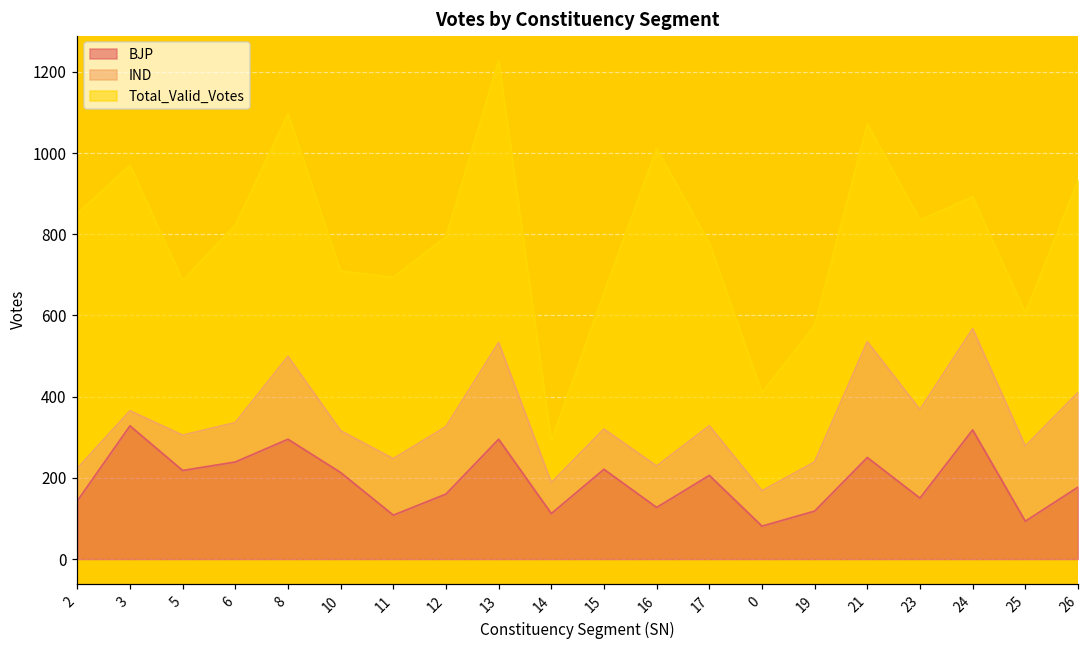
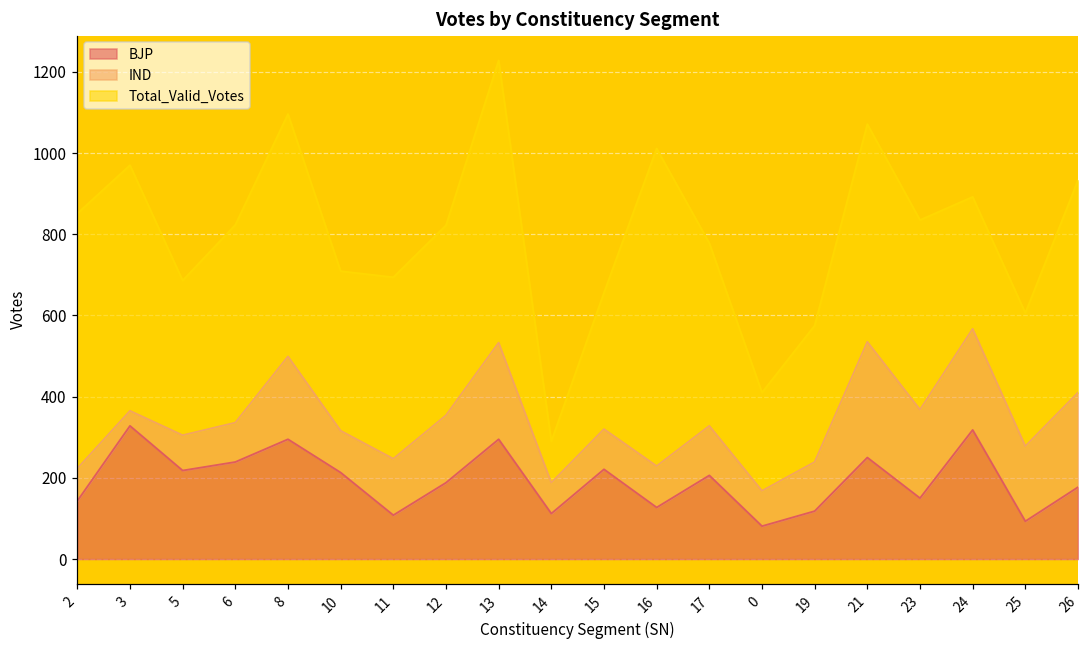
BJP, 12: 160 -> 190
